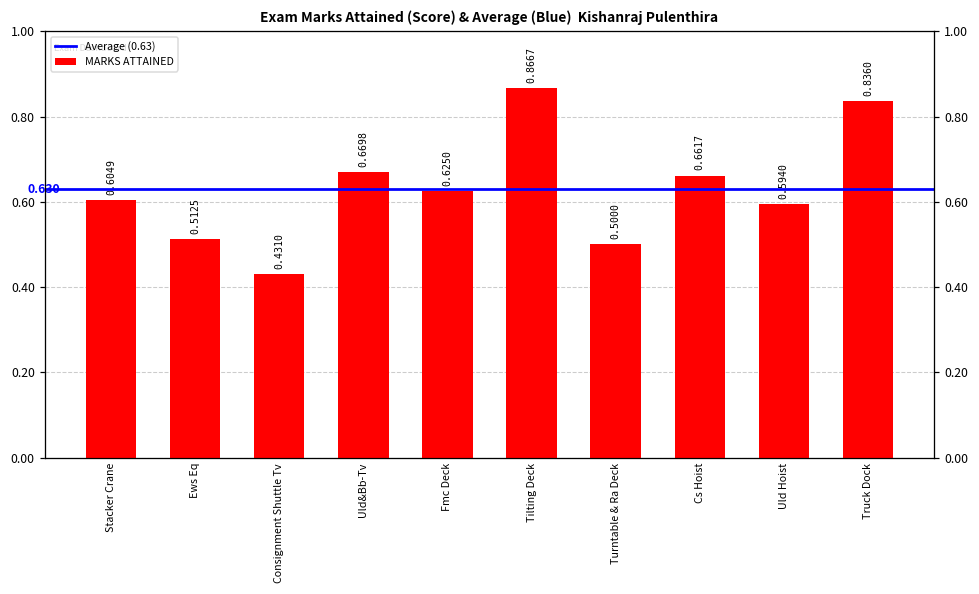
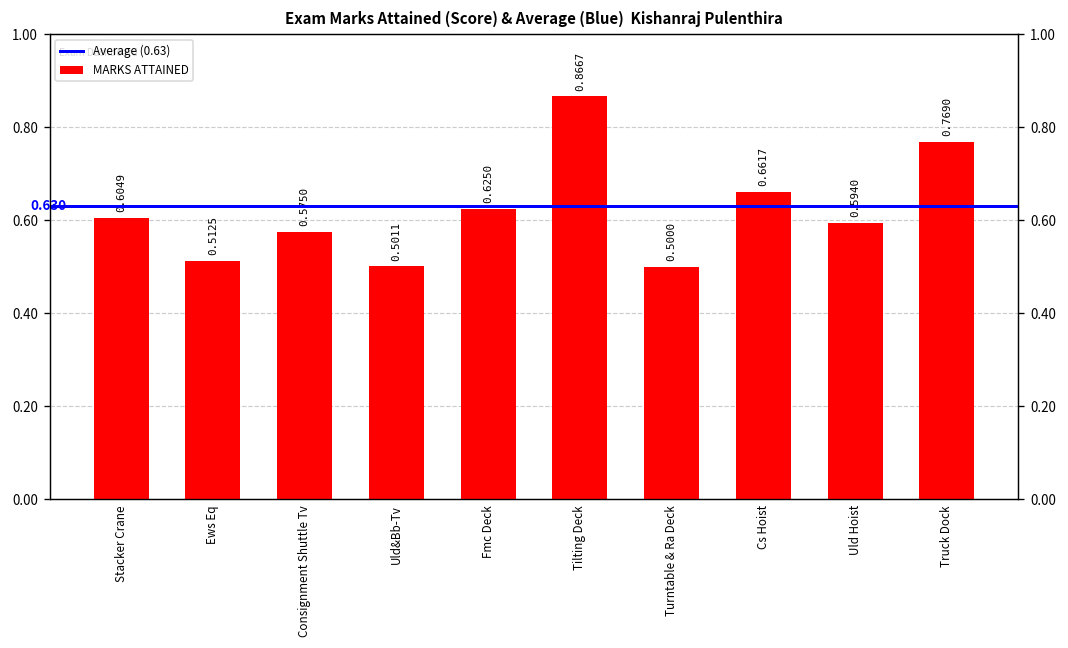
Consignment Shuttle Tv: 0.4310 -> 0.5750
Uld&Bb-Tv: 0.6698 -> 0.5011
Truck Dock: 0.8360 -> 0.7690
